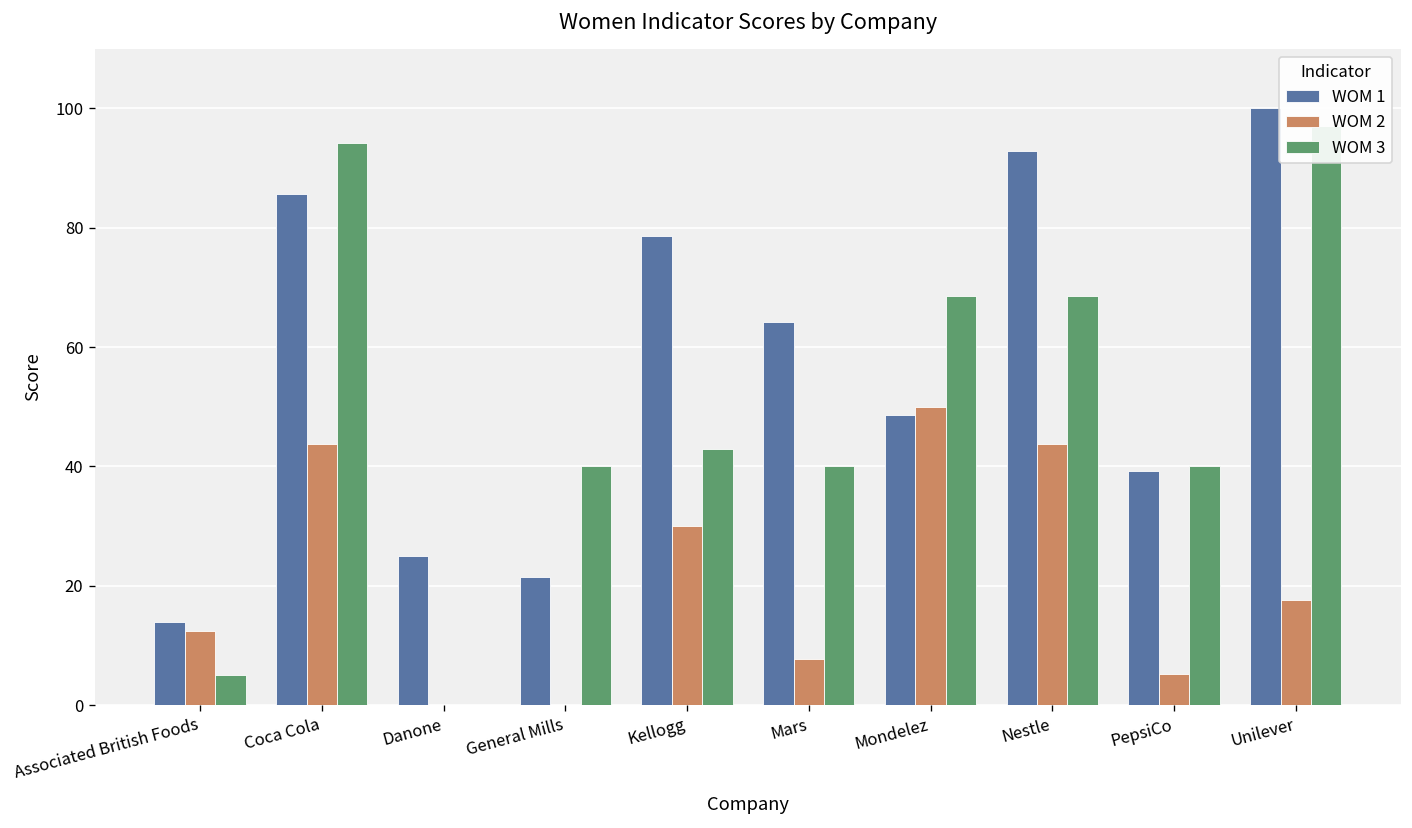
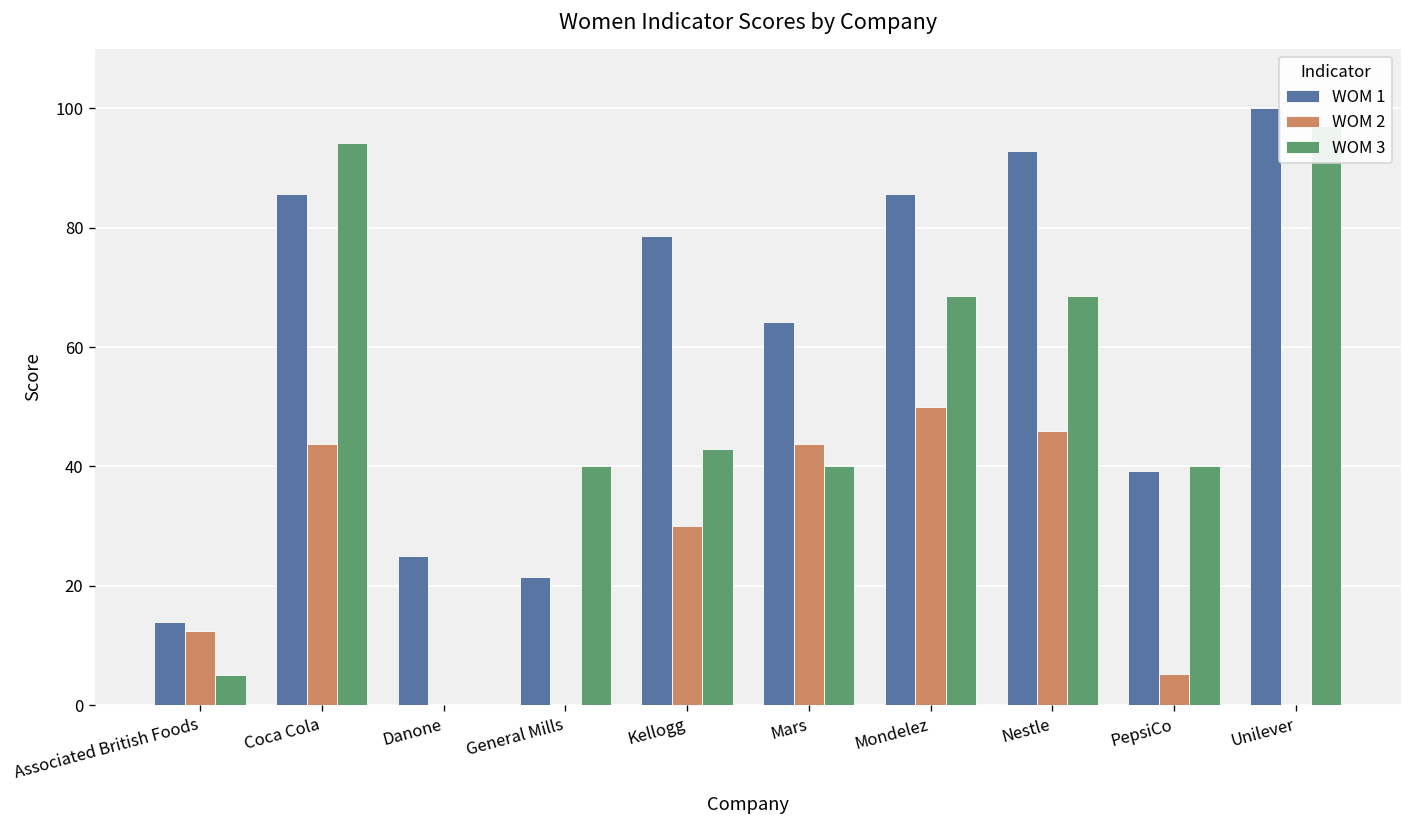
WOM 2, Mars: 8 -> 44
WOM 1, Mondelez: 49 -> 86
WOM 2, Nestle: 44 -> 46
WOM 2, Unilever: 18 -> 0
